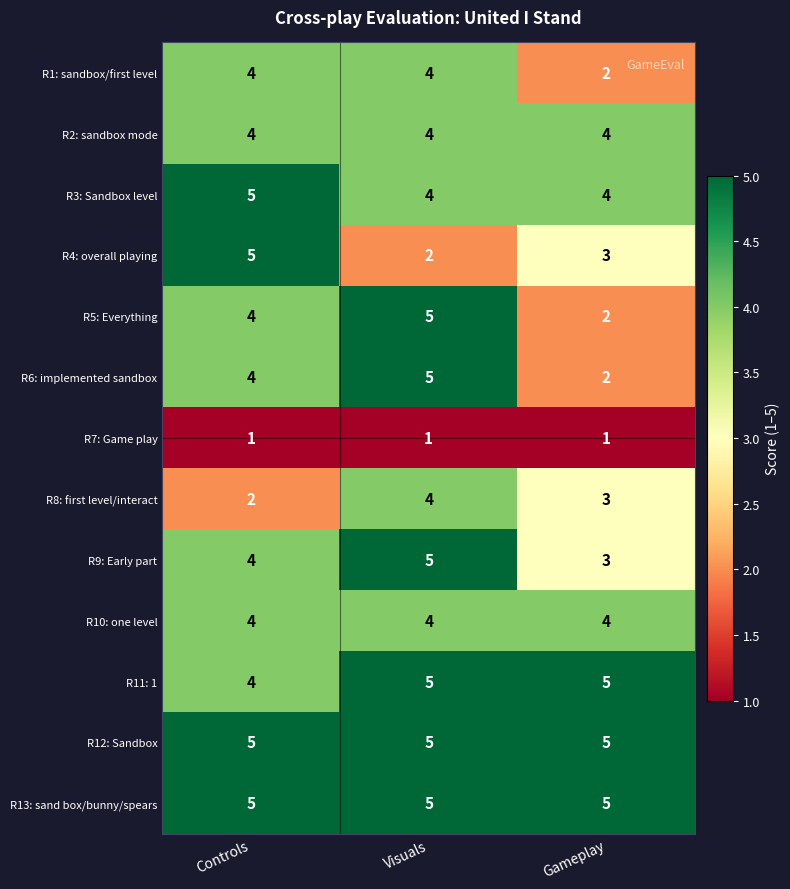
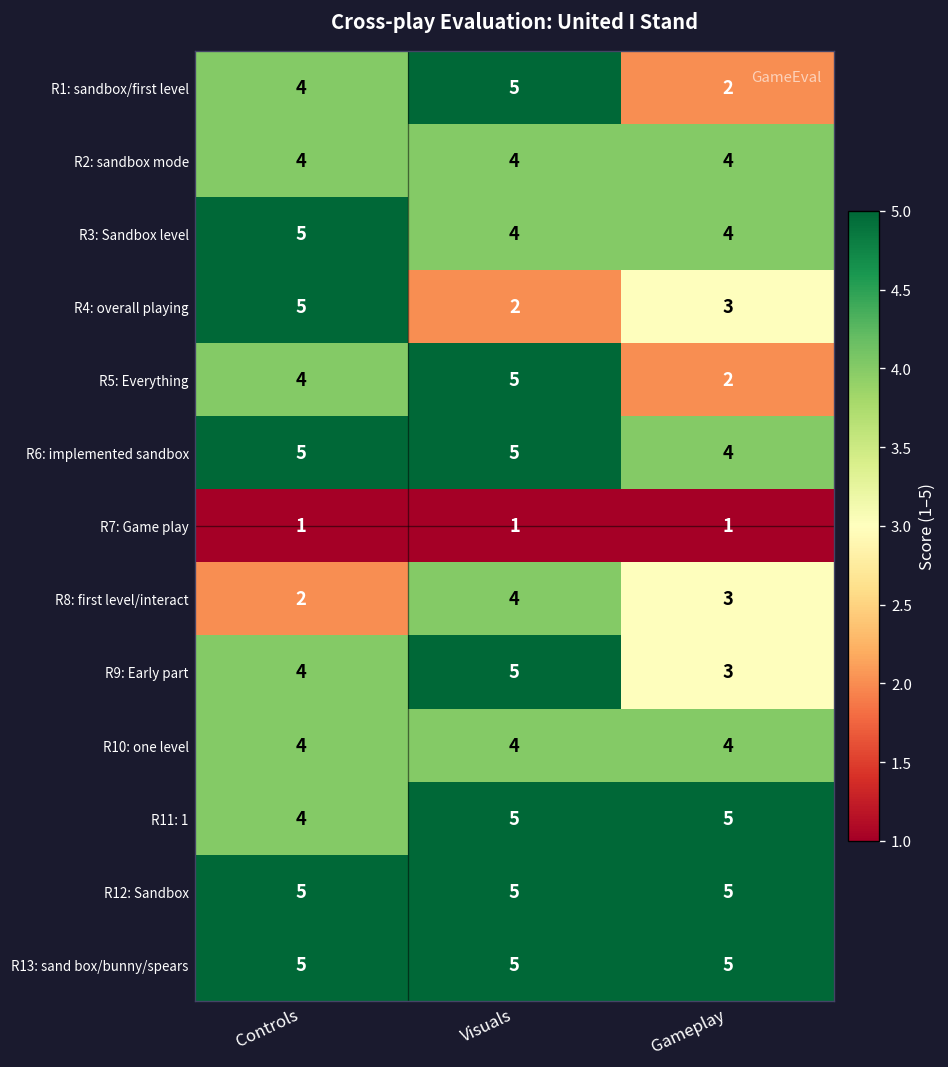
R1: sandbox/first level, Visuals: 4 -> 5
R6: implemented sandbox, Controls: 4 -> 5
R6: implemented sandbox, Gameplay: 2 -> 4
